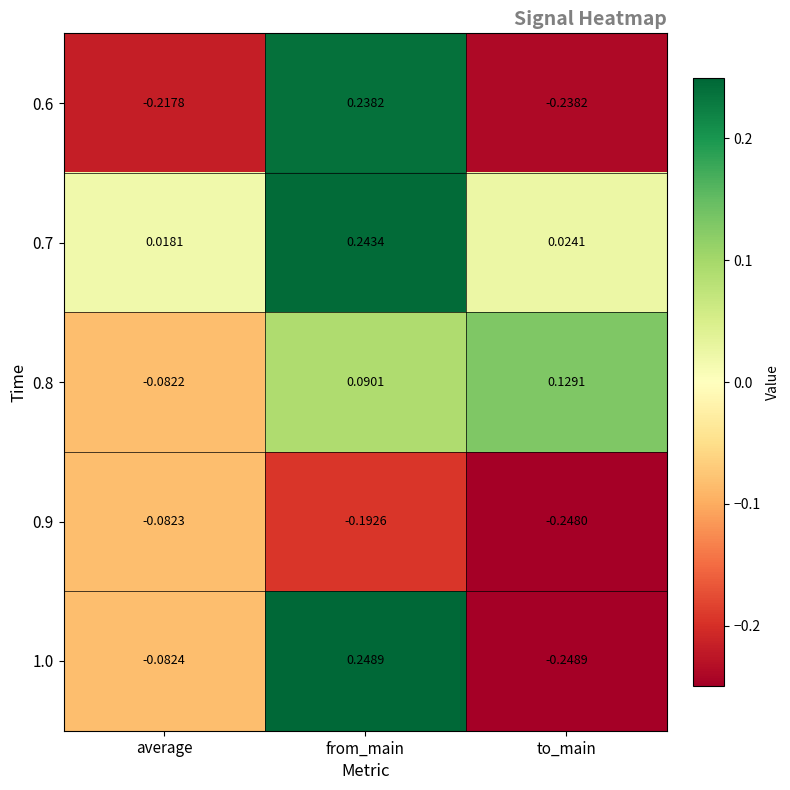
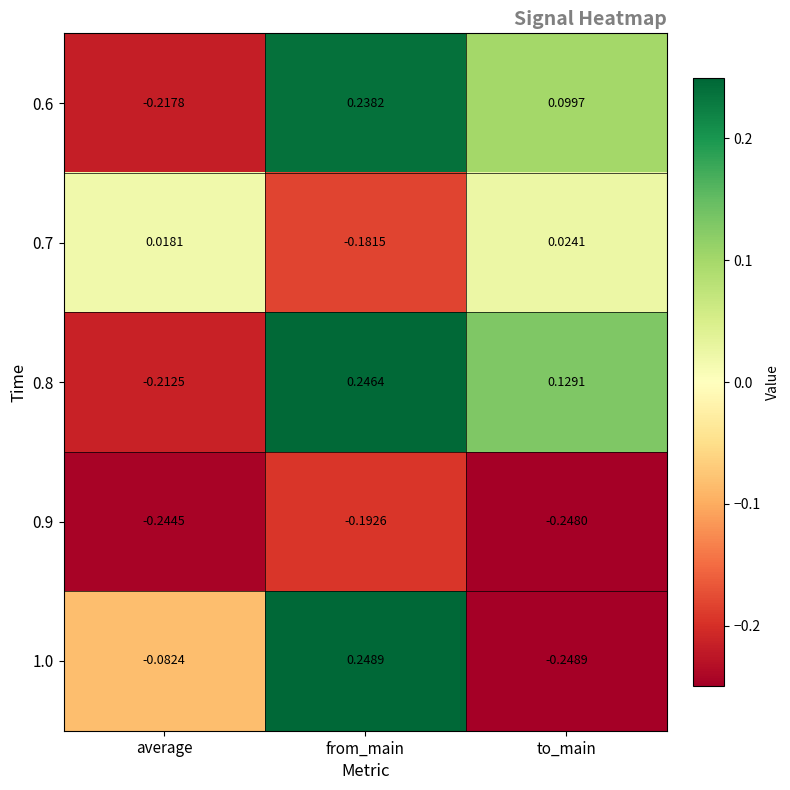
0.6, to_main: -0.2382 -> 0.0997
0.7, from_main: 0.2434 -> -0.1815
0.8, average: -0.0822 -> -0.2125
0.8, from_main: 0.0901 -> 0.2464
0.9, average: -0.0823 -> -0.2445
